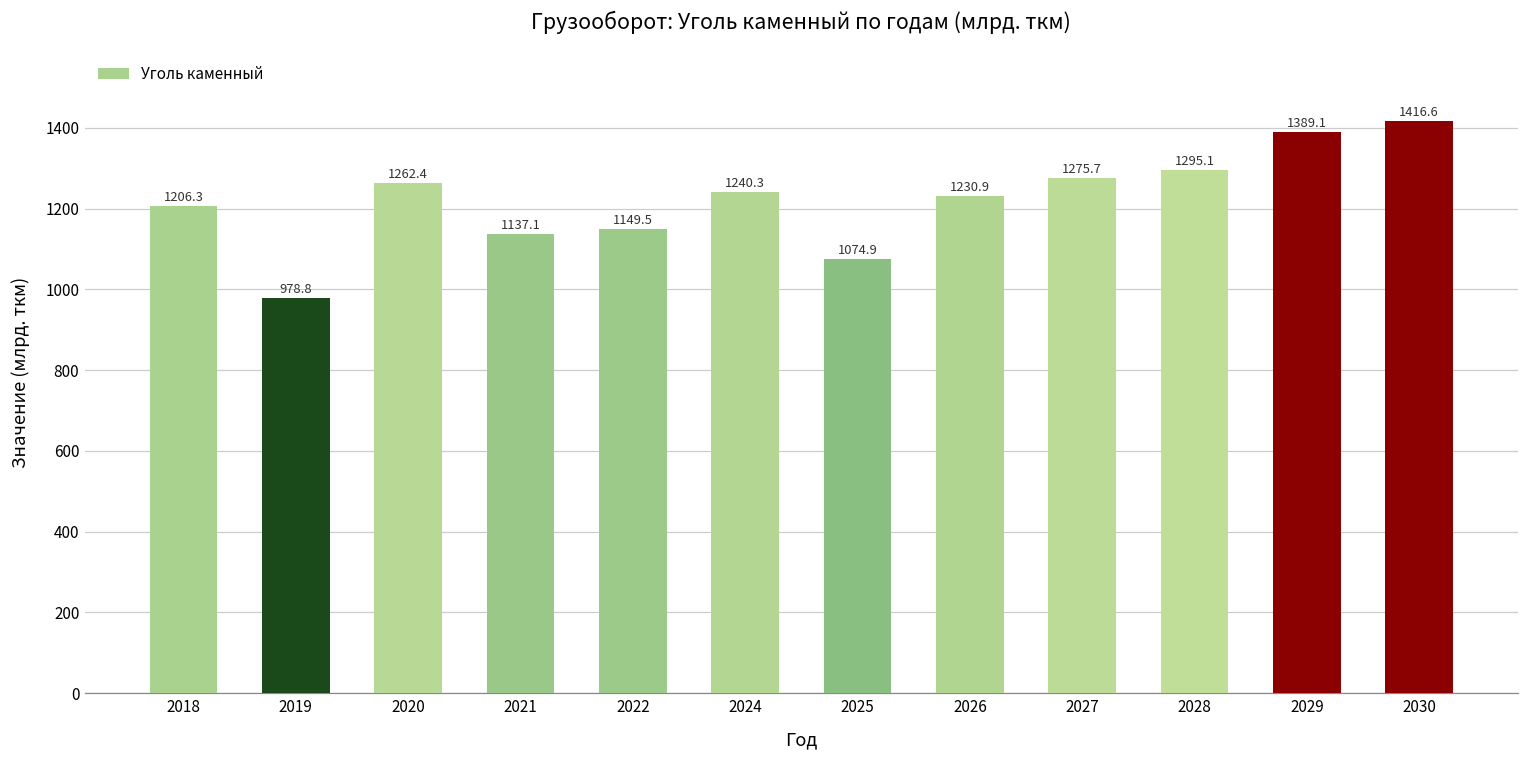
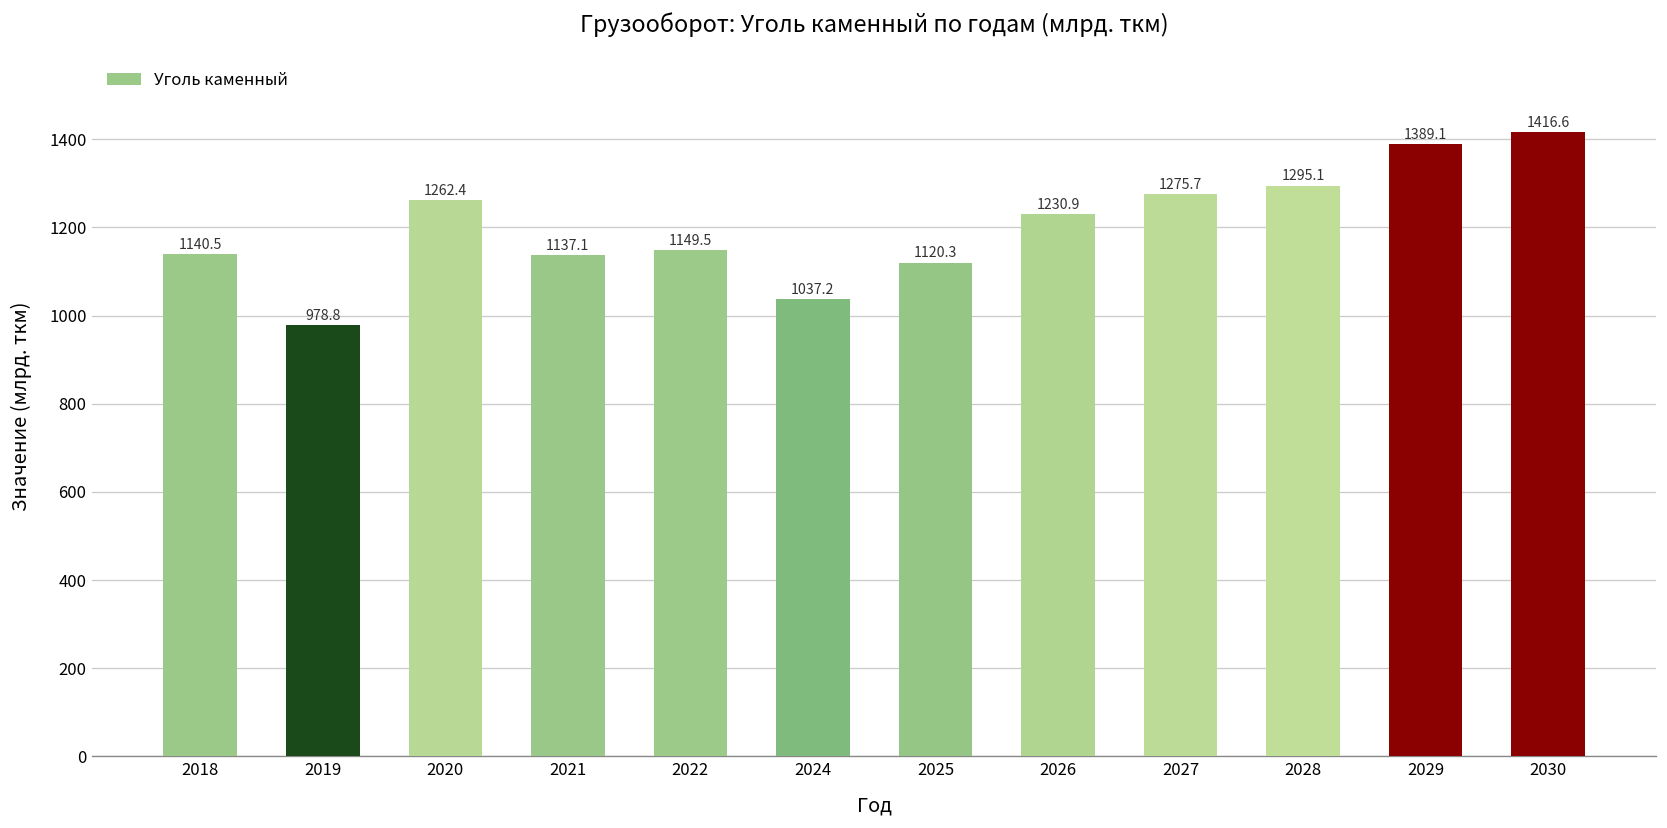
2018: 1206.3 -> 1140.5
2024: 1240.3 -> 1037.2
2025: 1074.9 -> 1120.3
